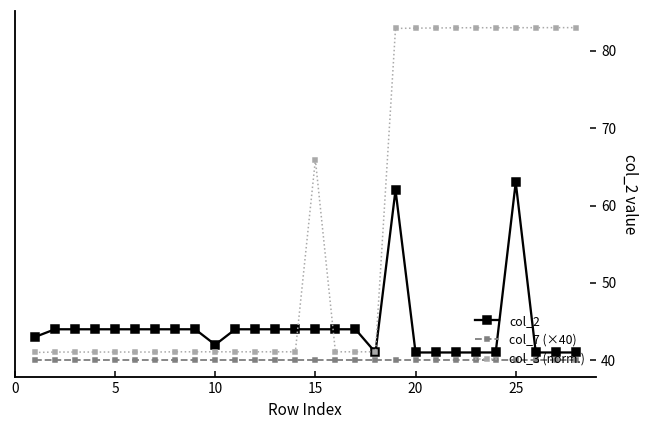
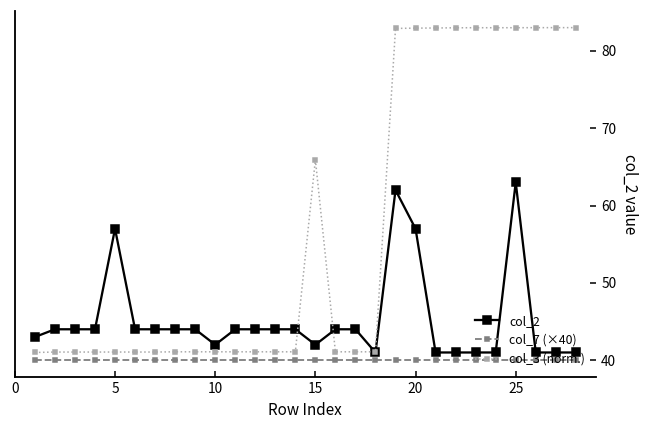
col_2, 5: 44 -> 57
col_2, 15: 44 -> 42
col_2, 20: 41 -> 57
